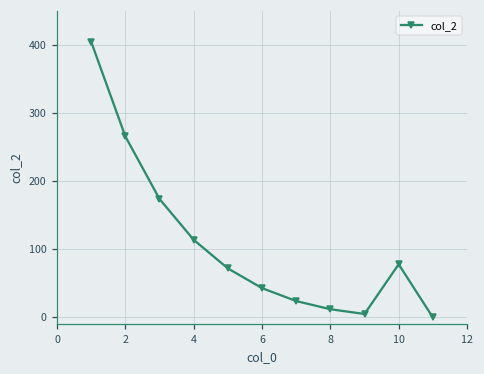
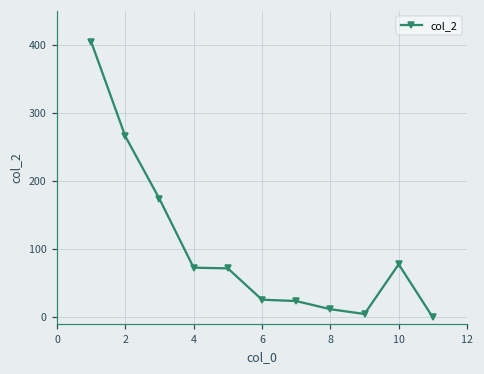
4: 110 -> 70
6: 40 -> 30
